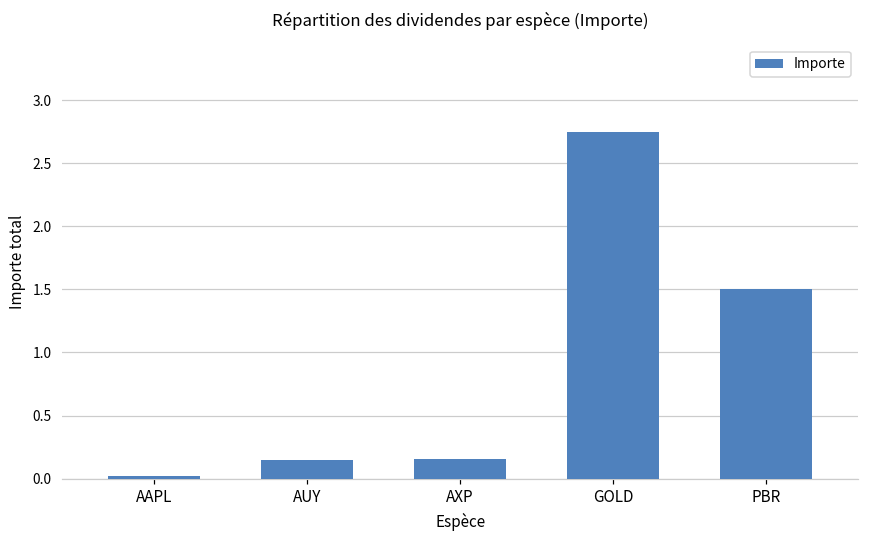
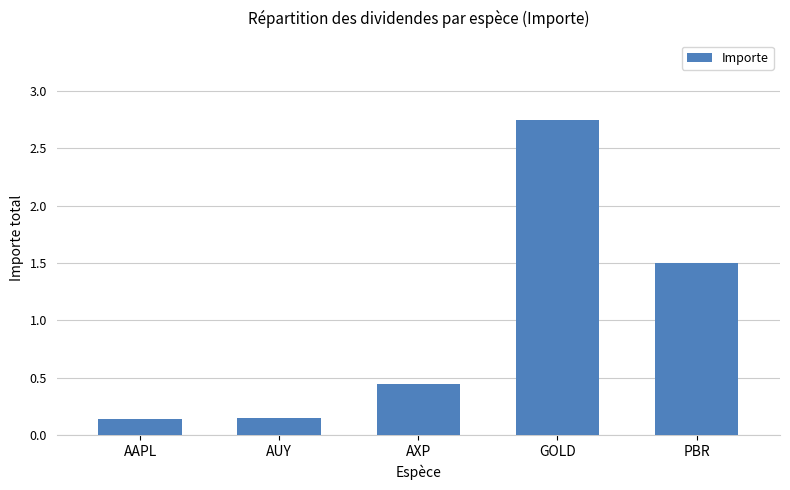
AAPL: 0.02 -> 0.14
AXP: 0.16 -> 0.45
